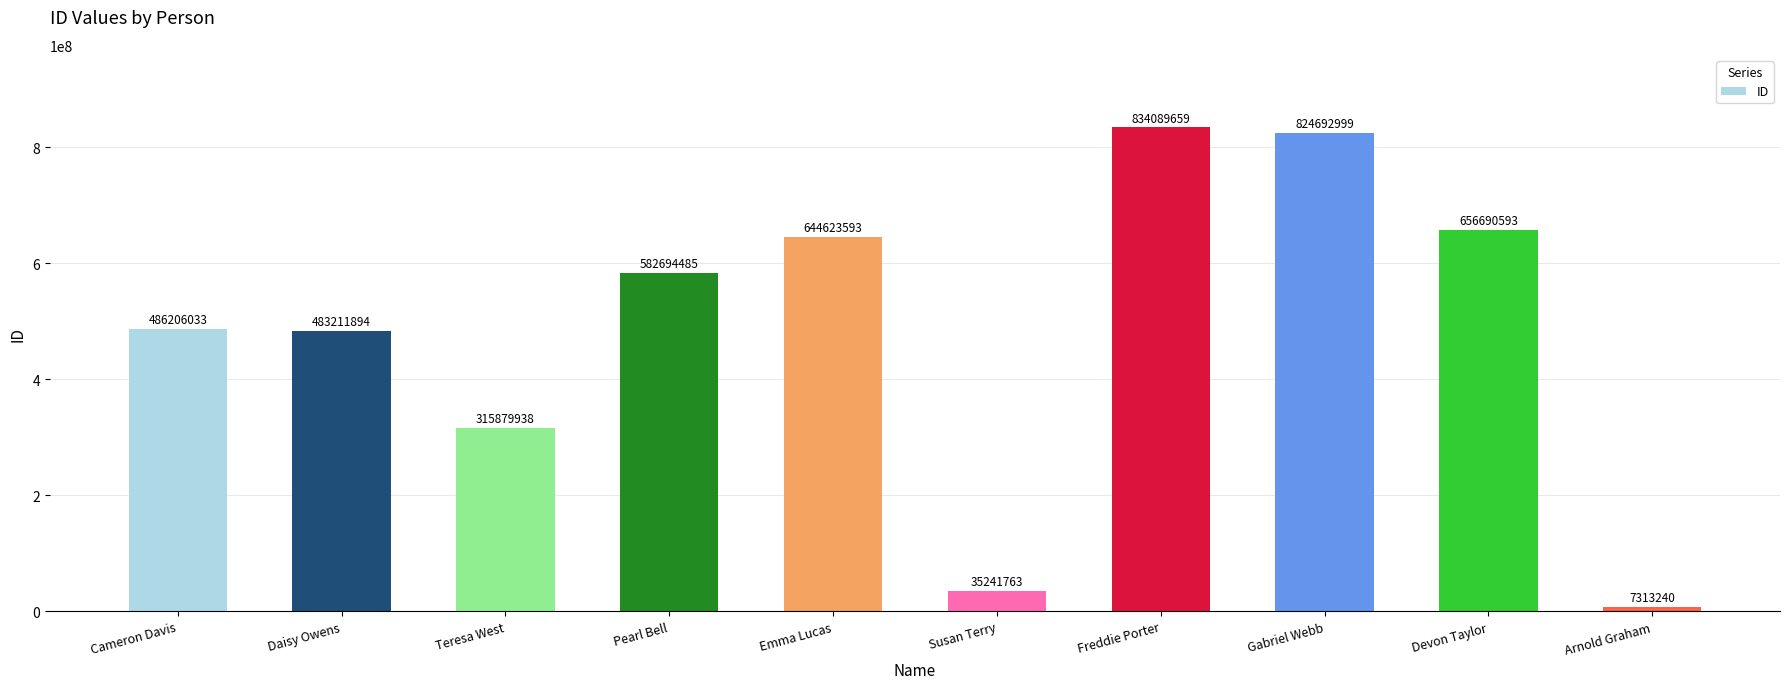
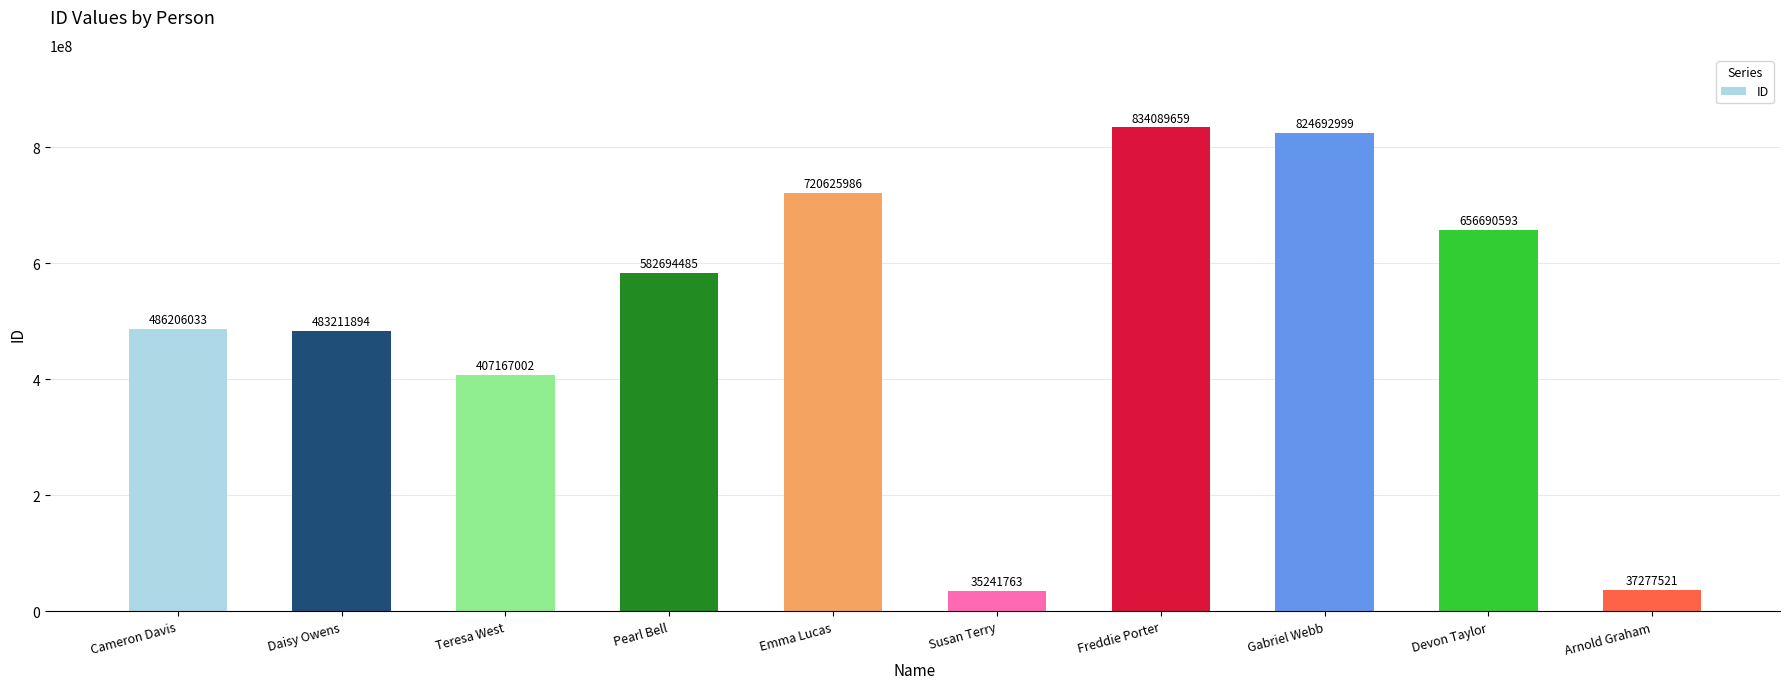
Teresa West: 315879938 -> 407167002
Emma Lucas: 644623593 -> 720625986
Arnold Graham: 7313240 -> 37277521
